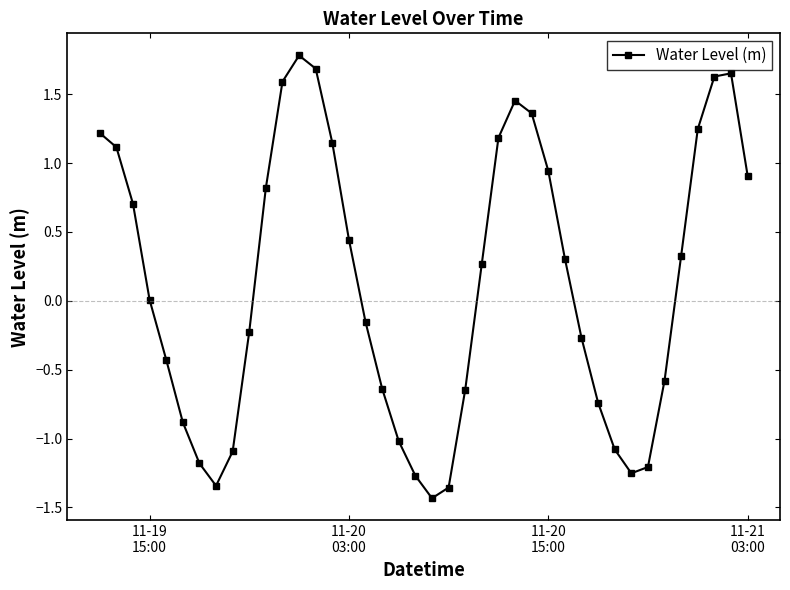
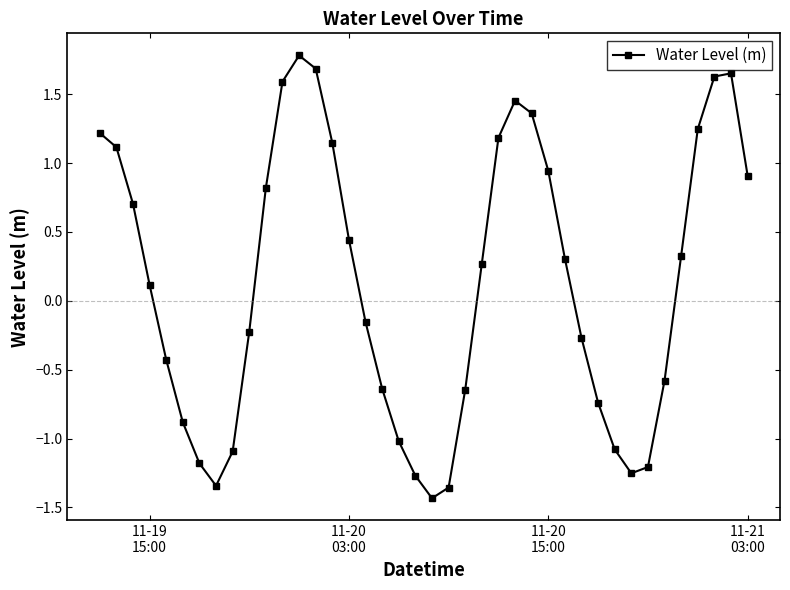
11-19 15:00: 0.01 -> 0.12
